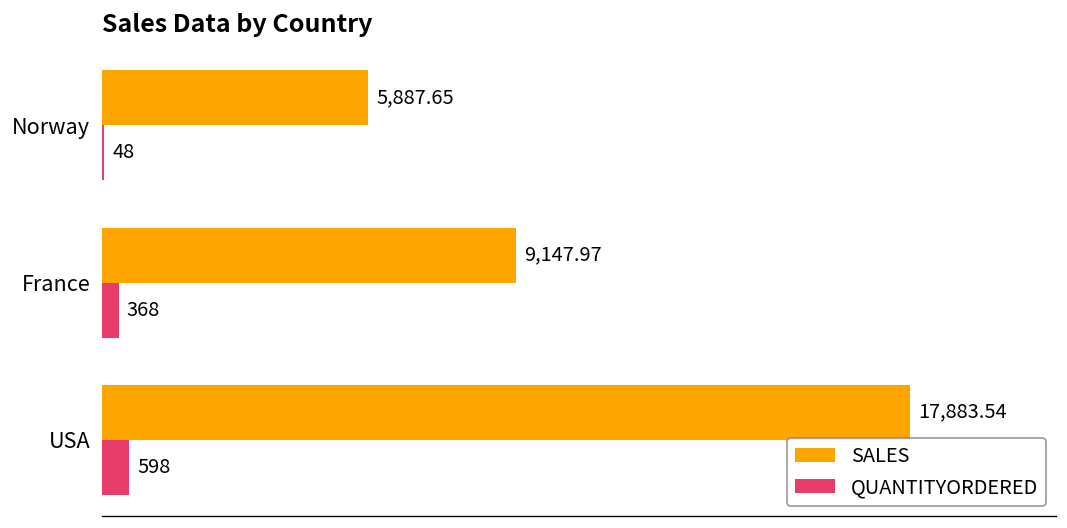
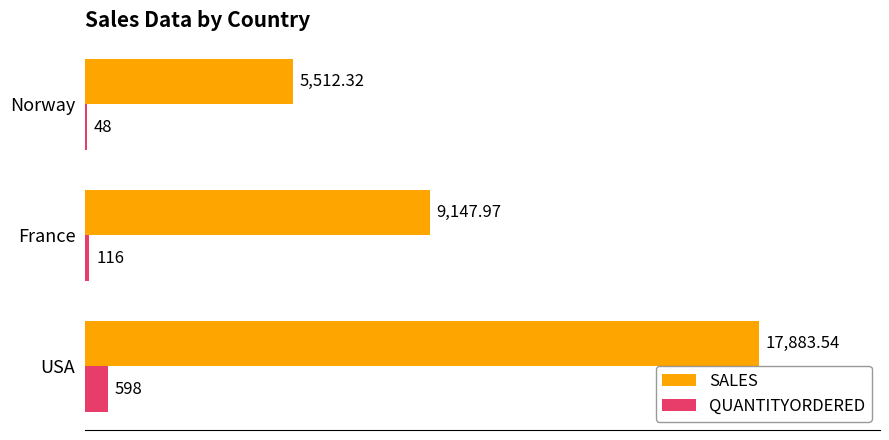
SALES, Norway: 5,887.65 -> 5,512.32
QUANTITYORDERED, France: 368 -> 116
